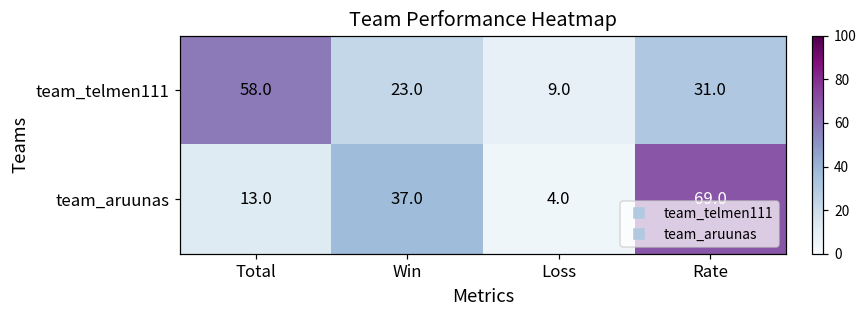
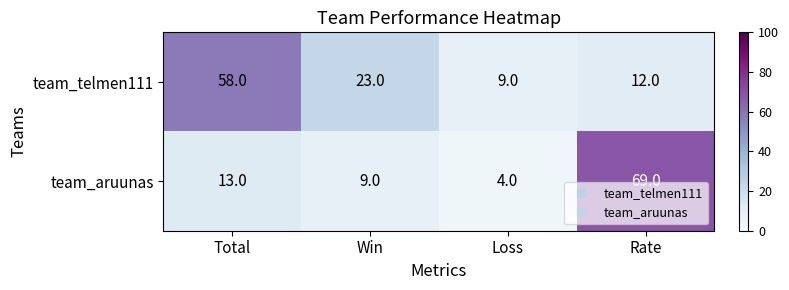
team_telmen111, Rate: 31.0 -> 12.0
team_aruunas, Win: 37.0 -> 9.0
